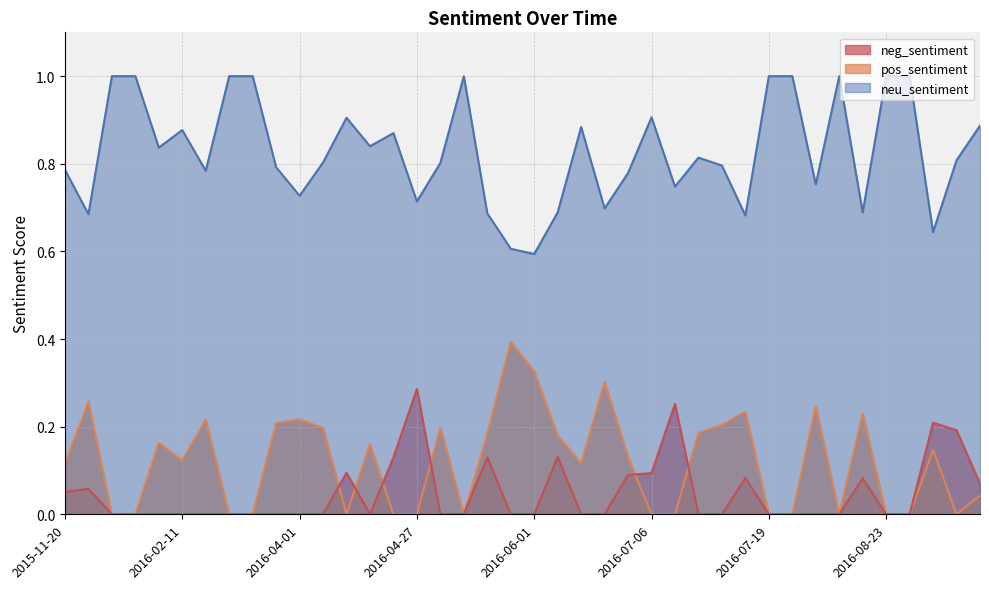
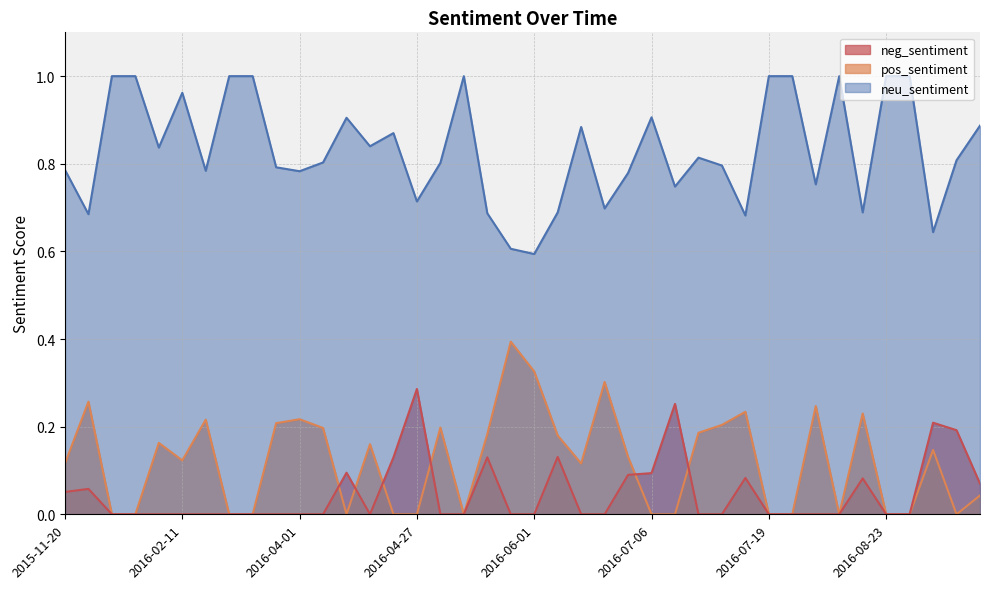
neu_sentiment, 2016-02-11: 0.88 -> 0.96
neu_sentiment, 2016-04-01: 0.73 -> 0.78
